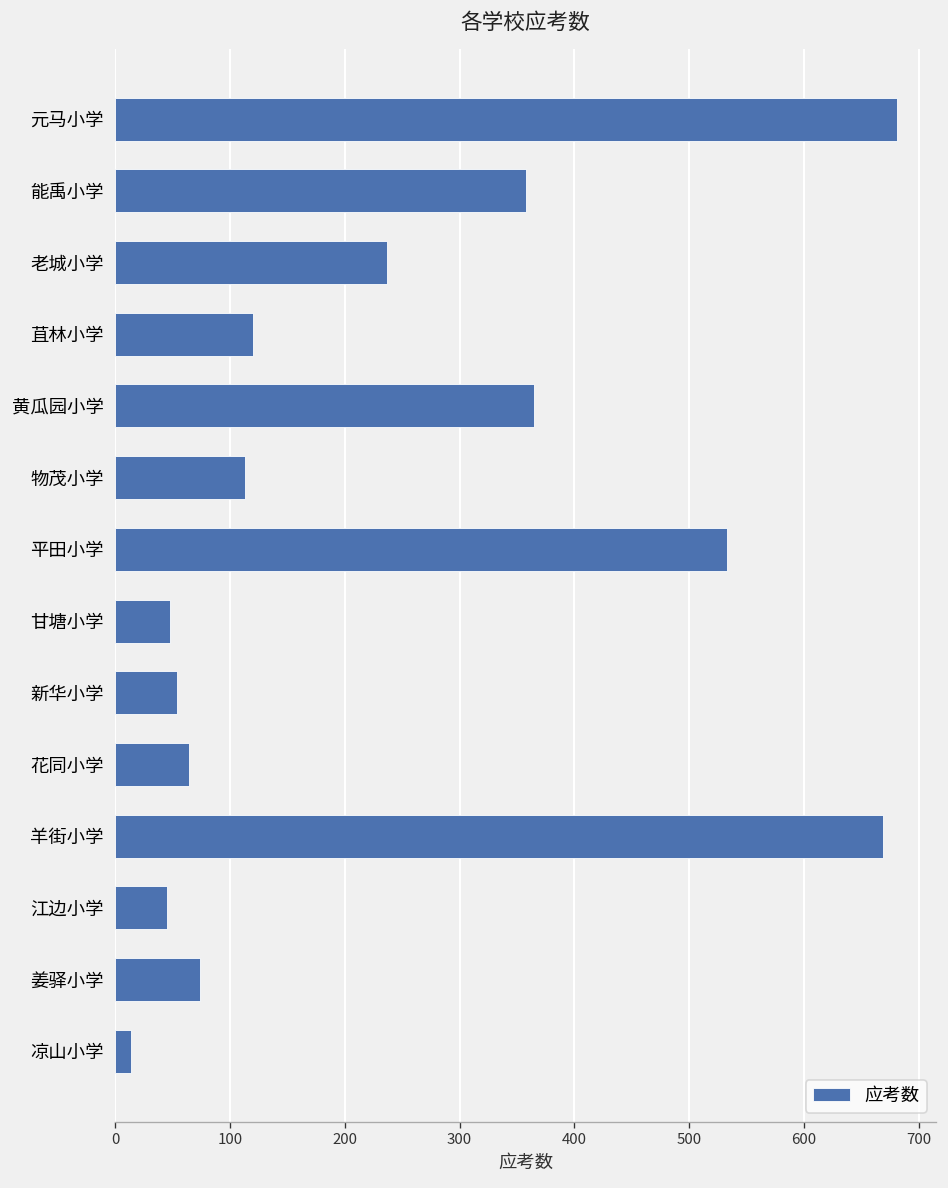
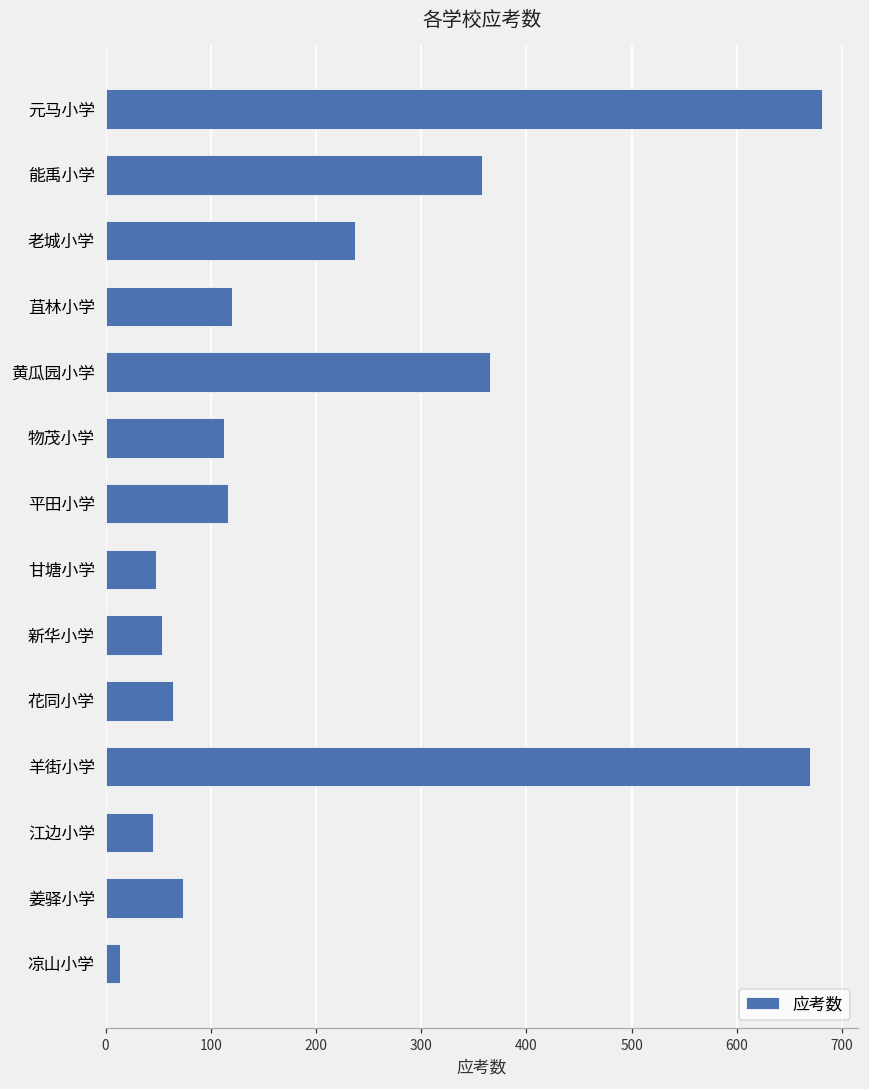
平田小学: 530 -> 120
